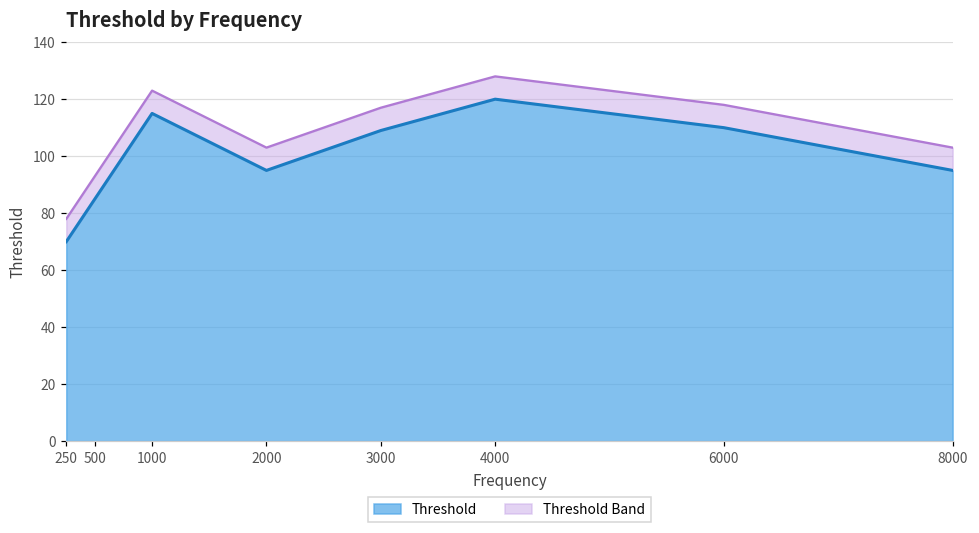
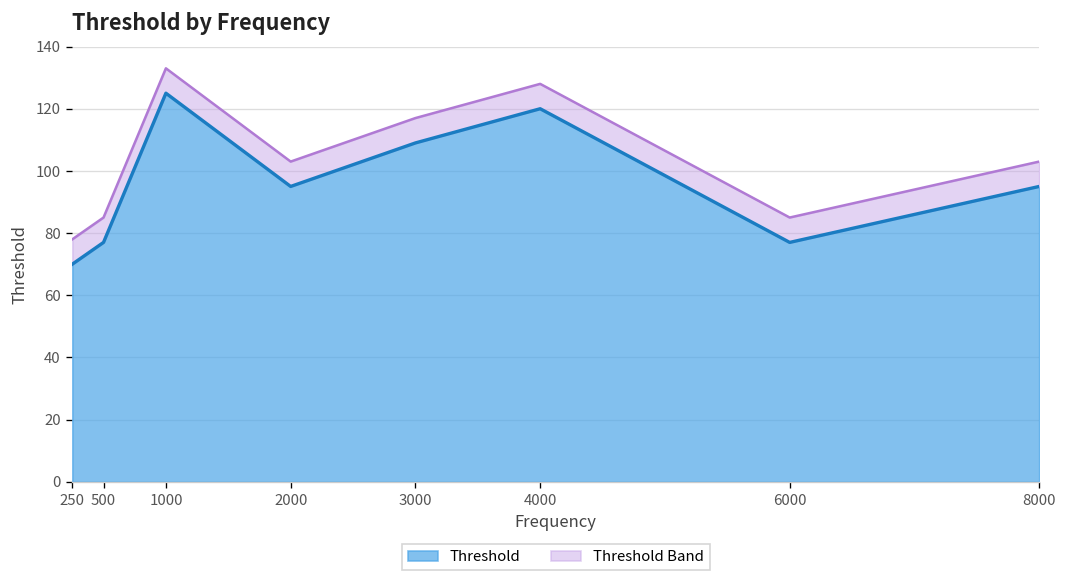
Threshold, 500: 85 -> 77
Threshold, 1000: 115 -> 125
Threshold, 6000: 110 -> 77
